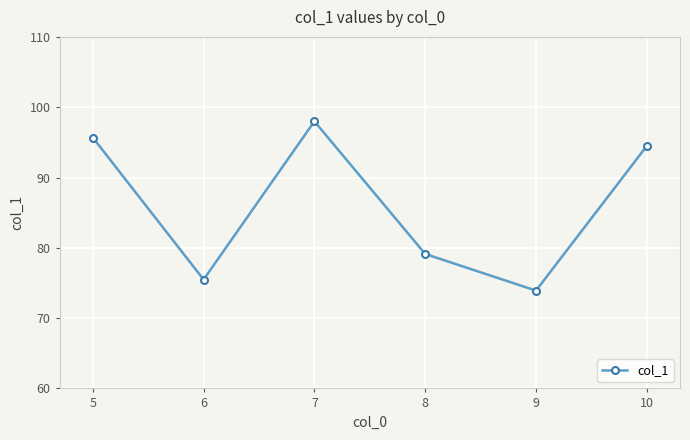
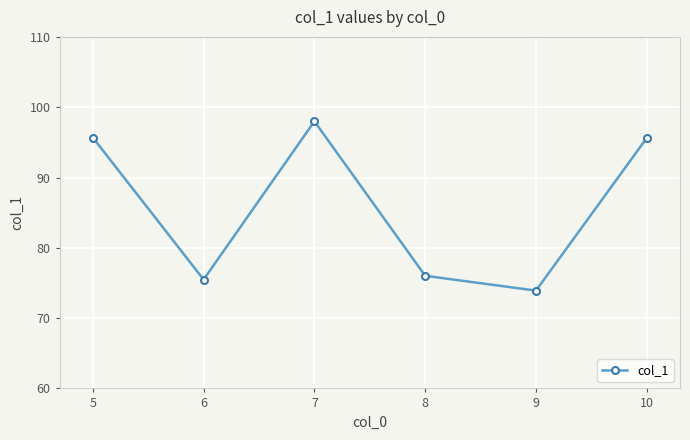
8: 79 -> 76
10: 94 -> 96
